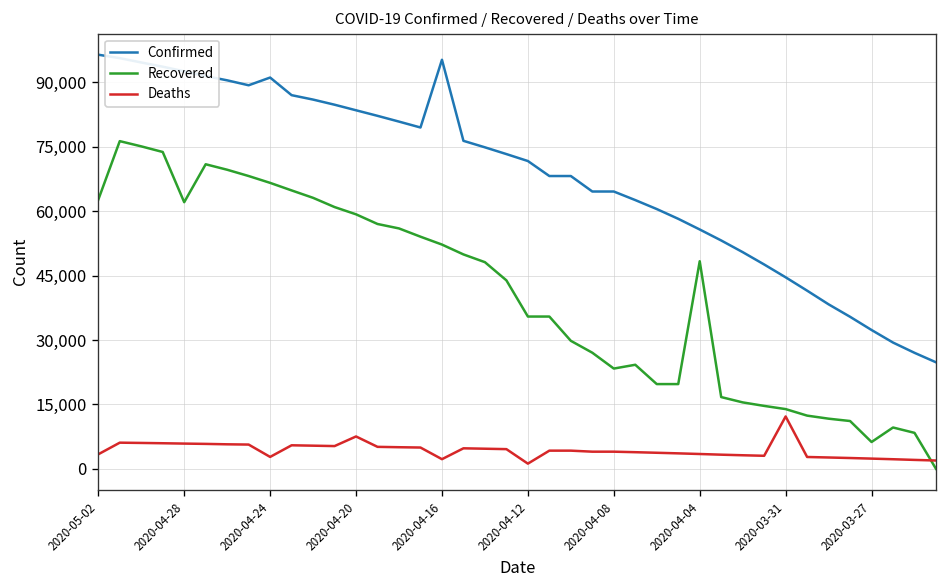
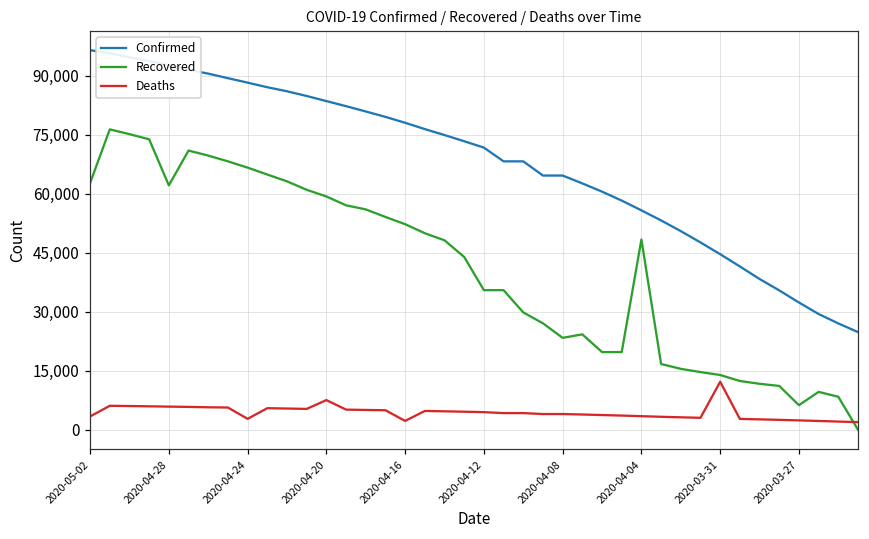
Confirmed, 2020-04-24: 91,000 -> 88,000
Confirmed, 2020-04-16: 95,000 -> 78,000
Deaths, 2020-04-12: 1,000 -> 4,000
